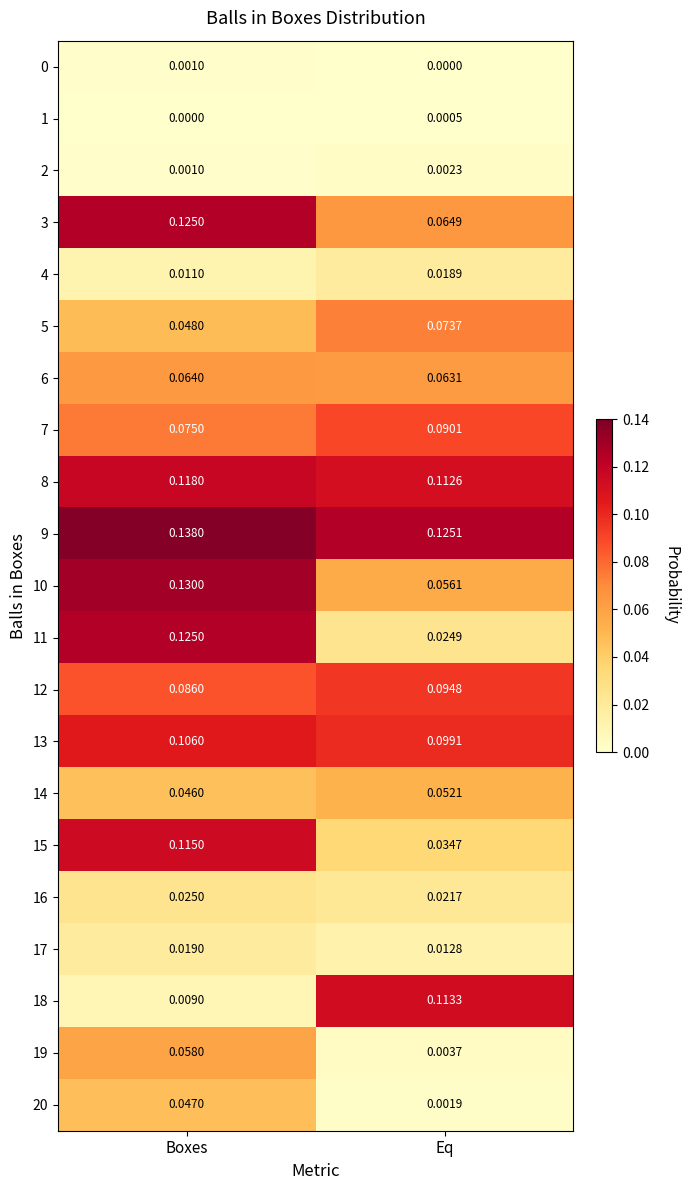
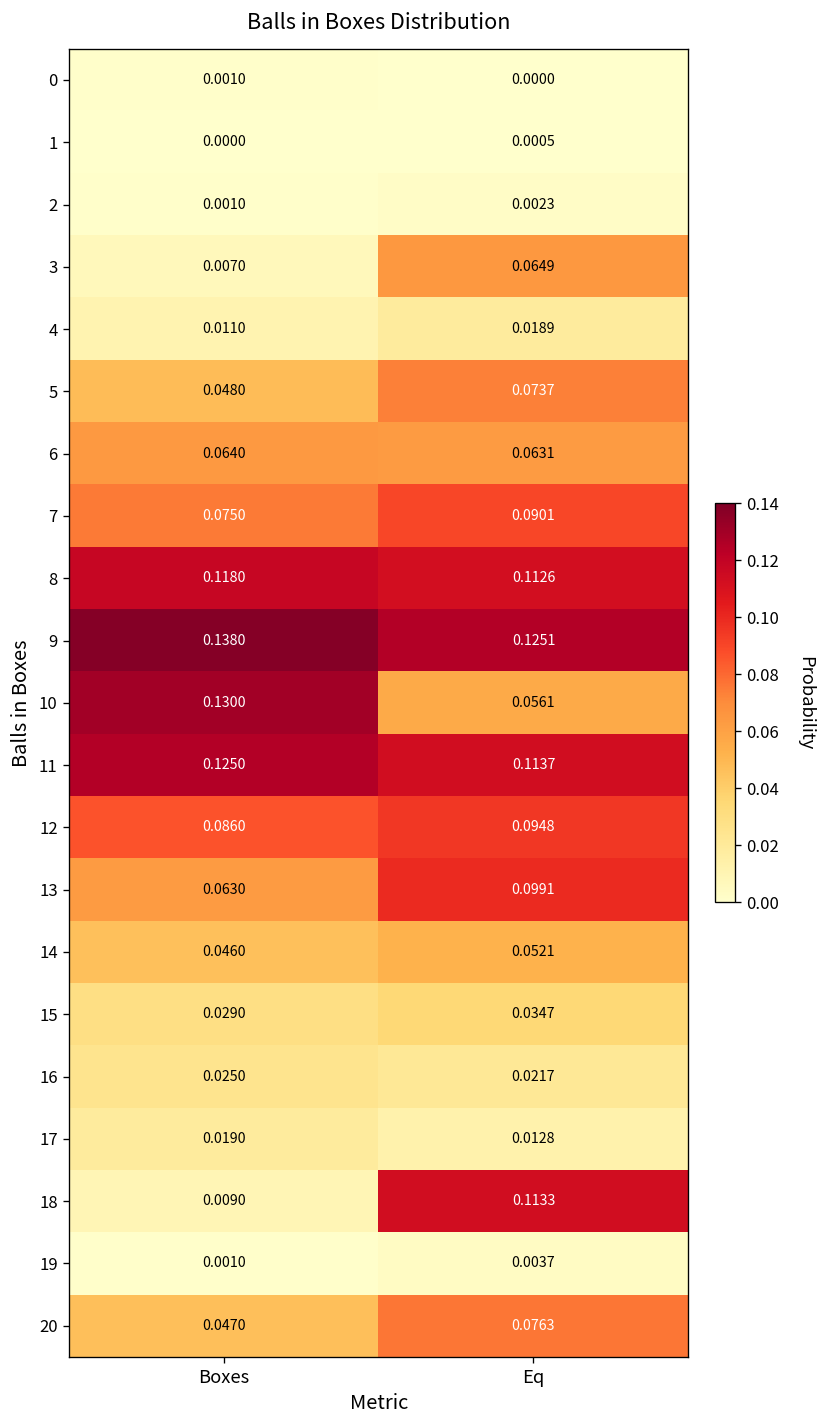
3, Boxes: 0.1250 -> 0.0070
11, Eq: 0.0249 -> 0.1137
13, Boxes: 0.1060 -> 0.0630
15, Boxes: 0.1150 -> 0.0290
19, Boxes: 0.0580 -> 0.0010
20, Eq: 0.0019 -> 0.0763
